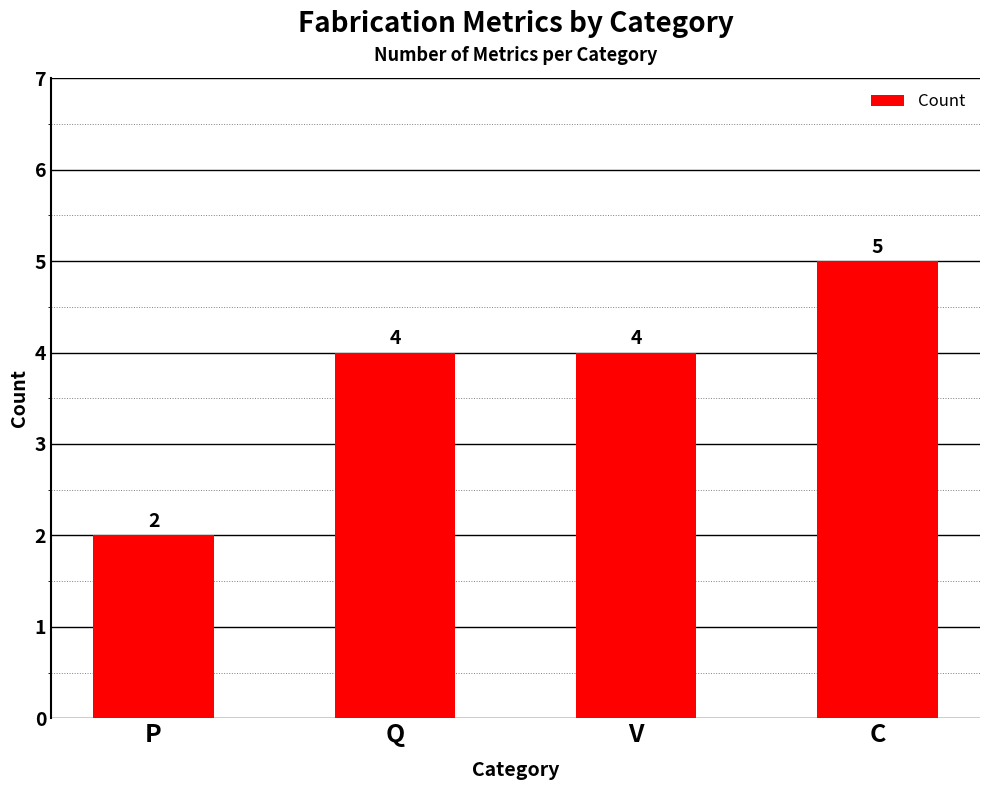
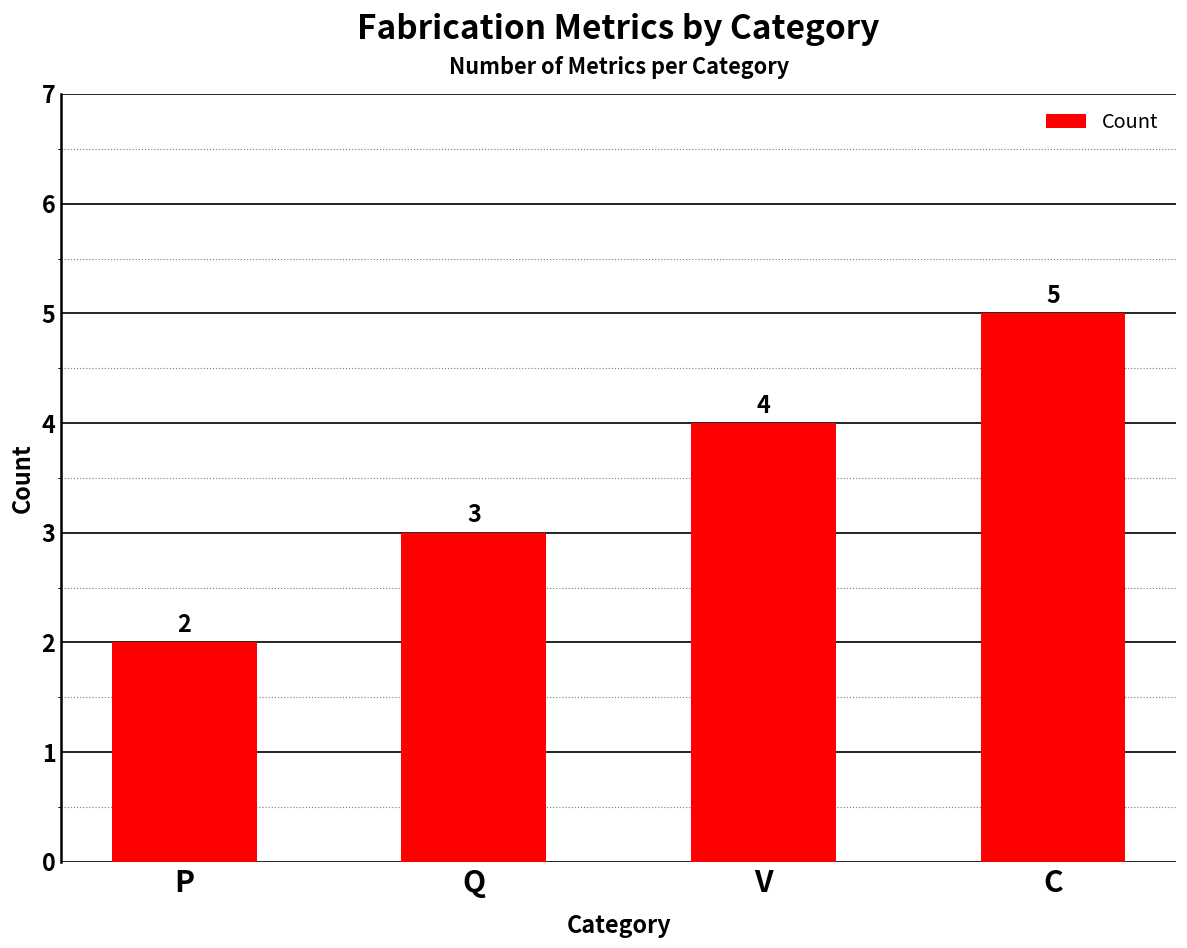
Q: 4 -> 3
